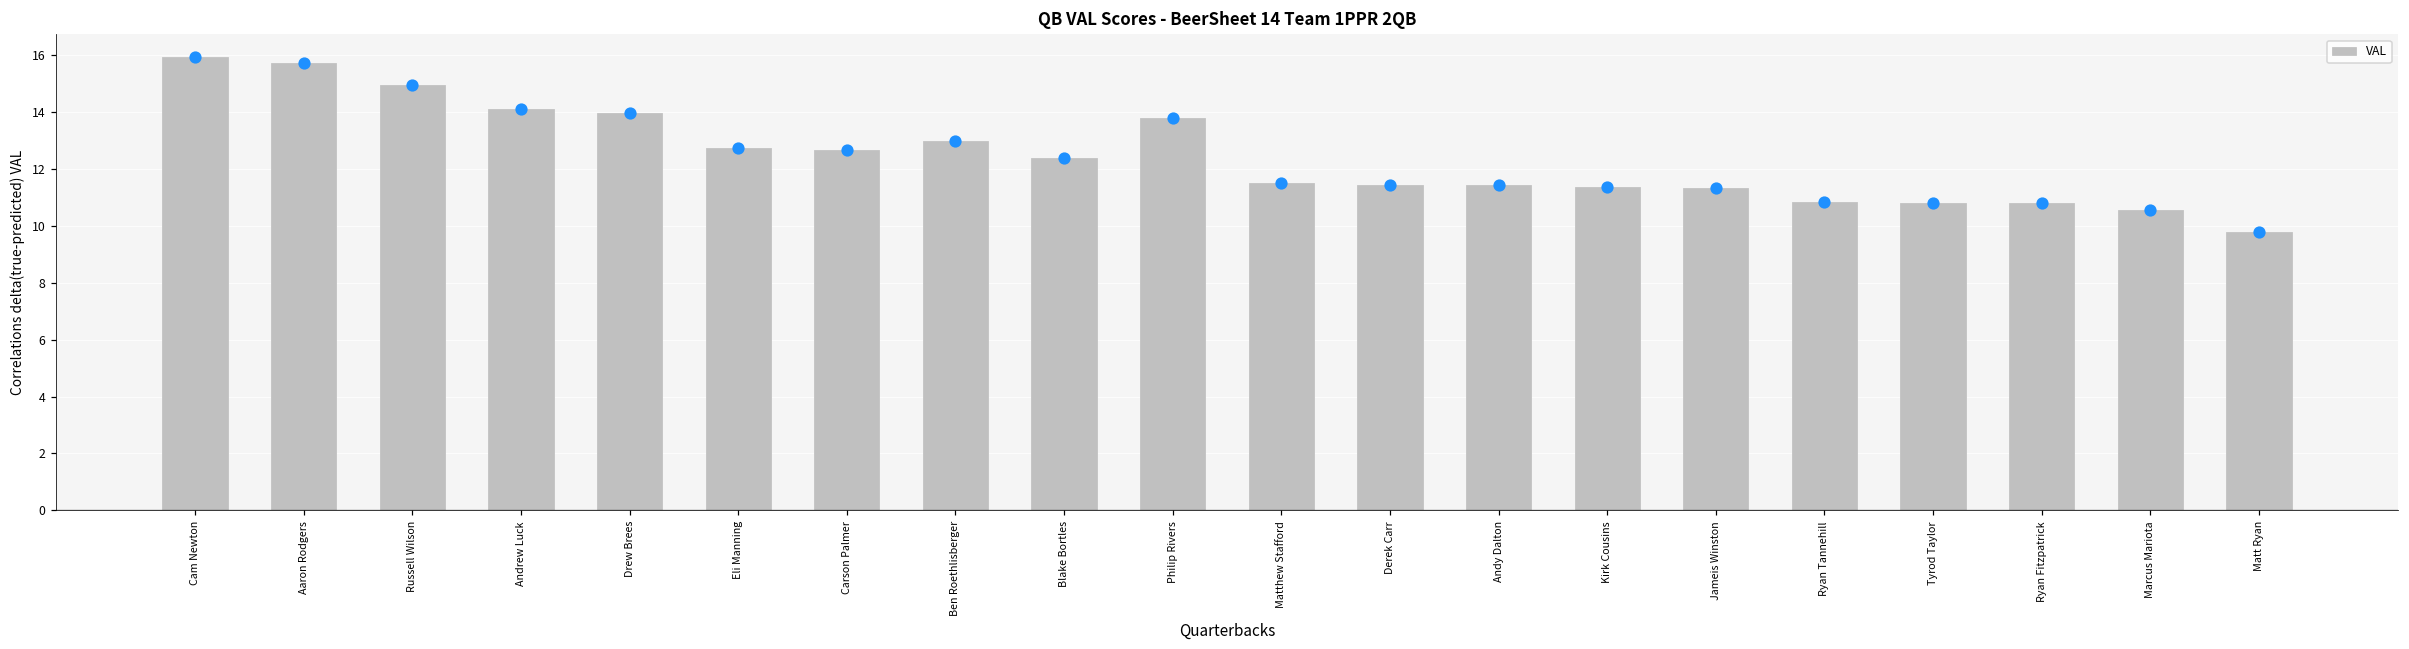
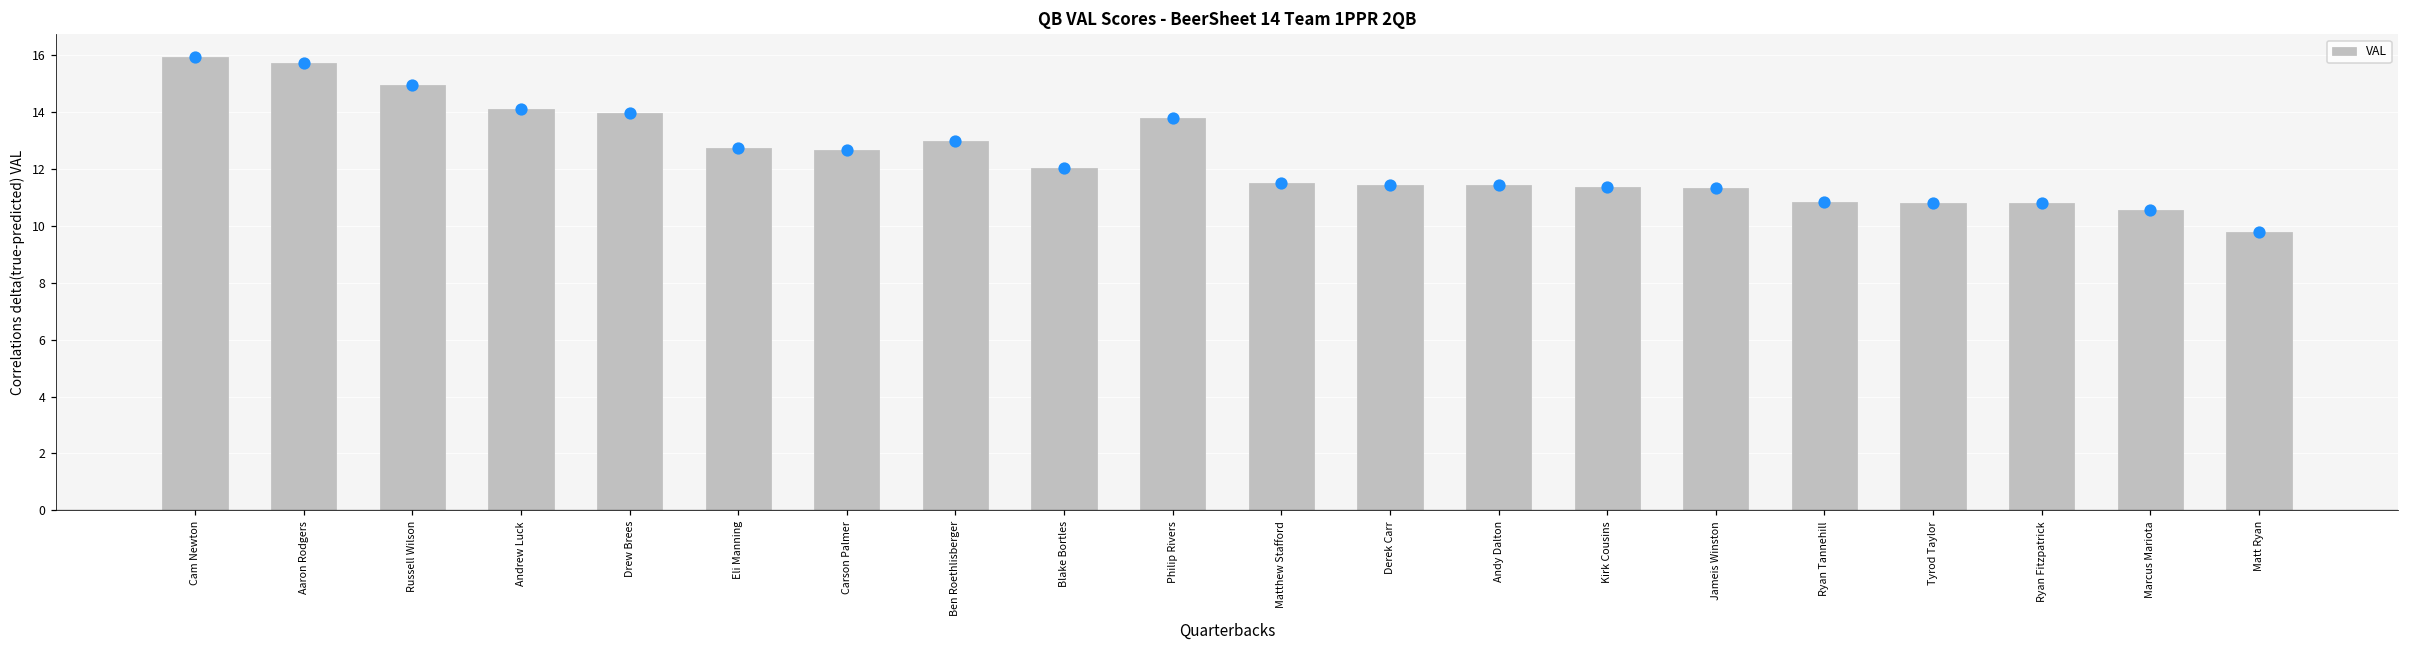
VAL, Blake Bortles: 12.4 -> 12.0
